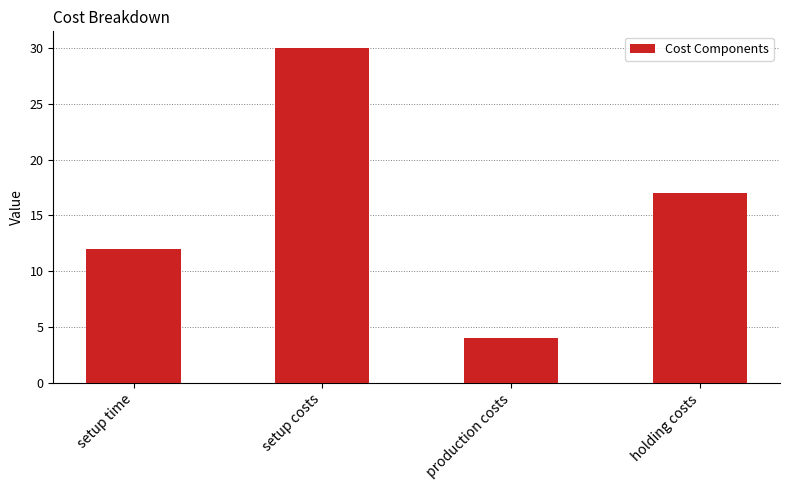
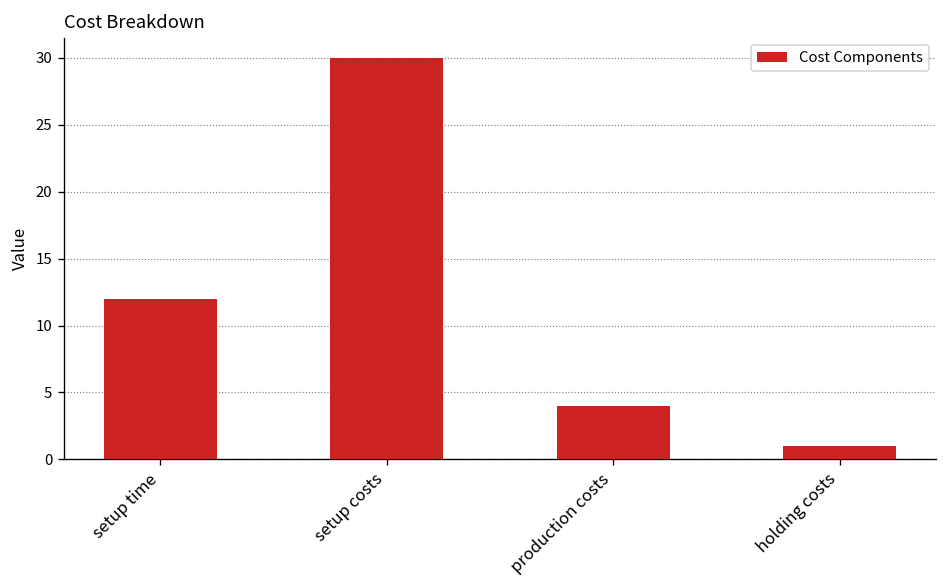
holding costs: 17 -> 1
